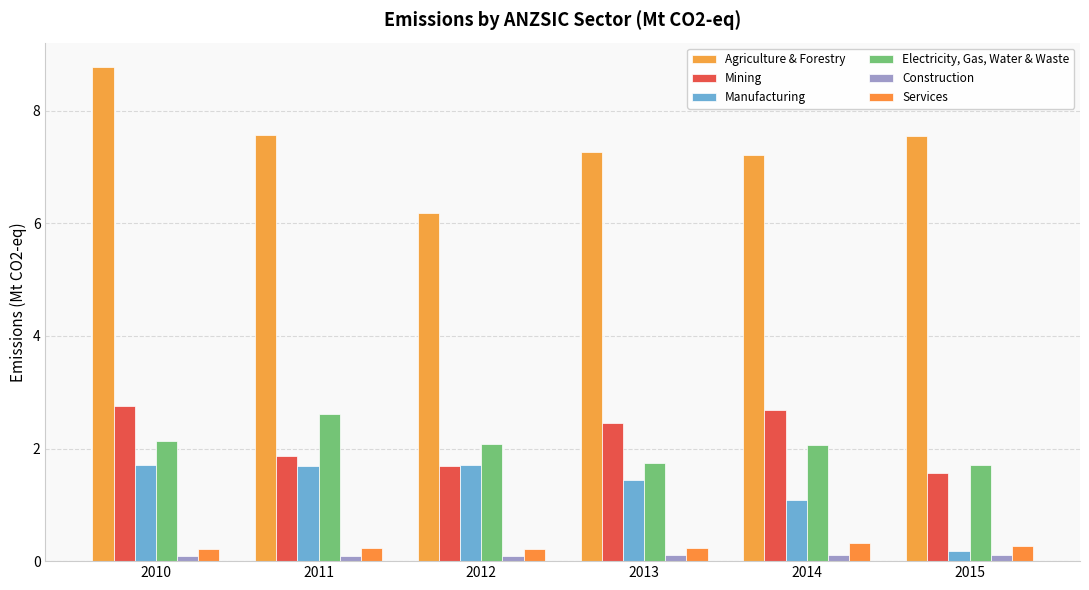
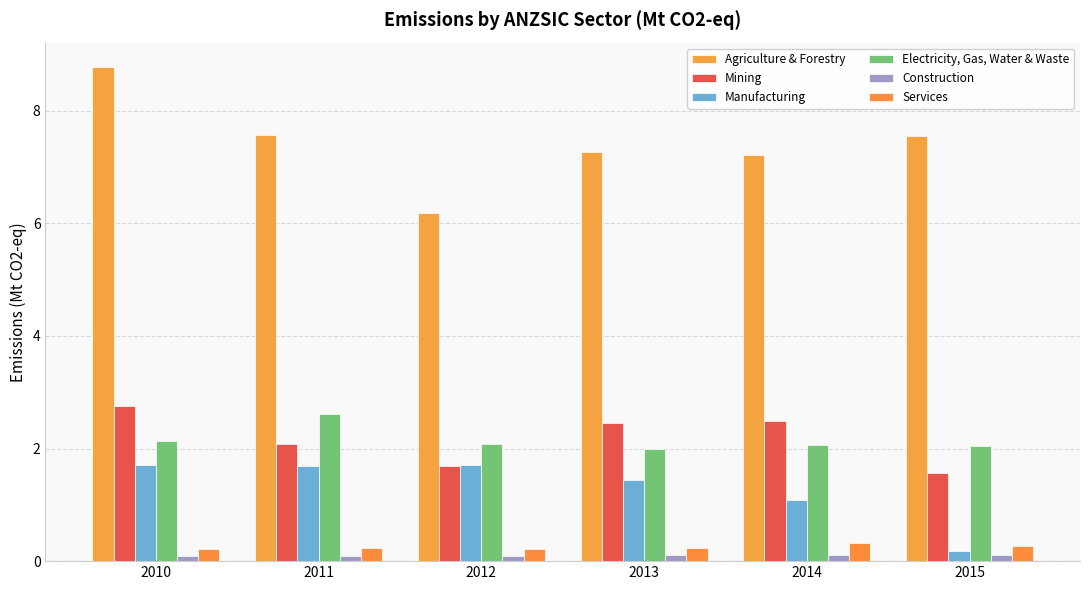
Mining, 2011: 1.9 -> 2.1
Electricity, Gas, Water & Waste, 2013: 1.7 -> 2.0
Mining, 2014: 2.7 -> 2.5
Electricity, Gas, Water & Waste, 2015: 1.7 -> 2.0
